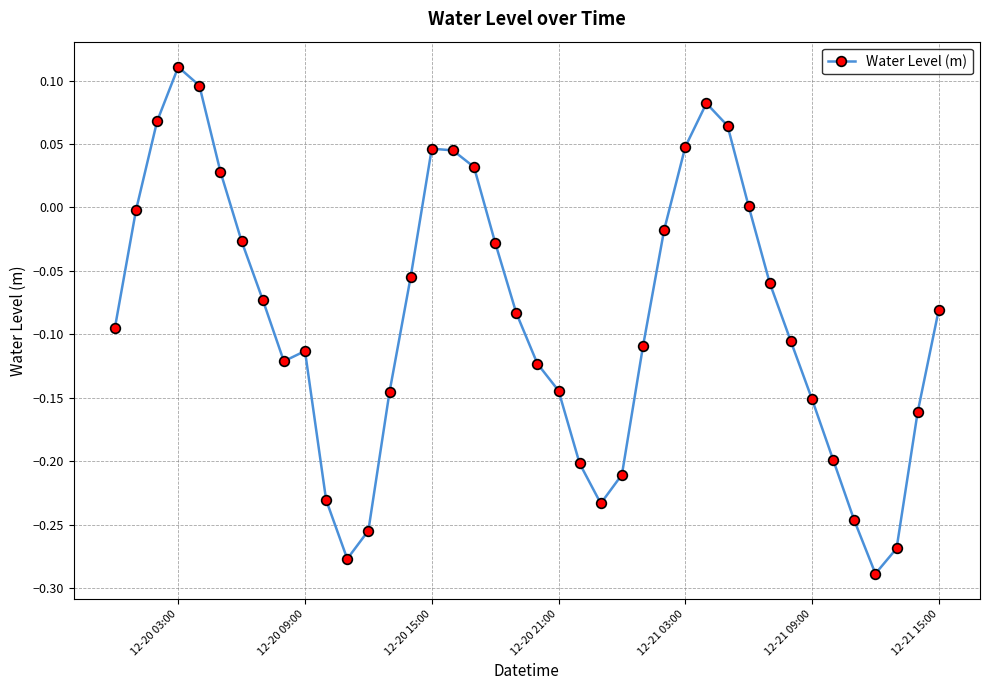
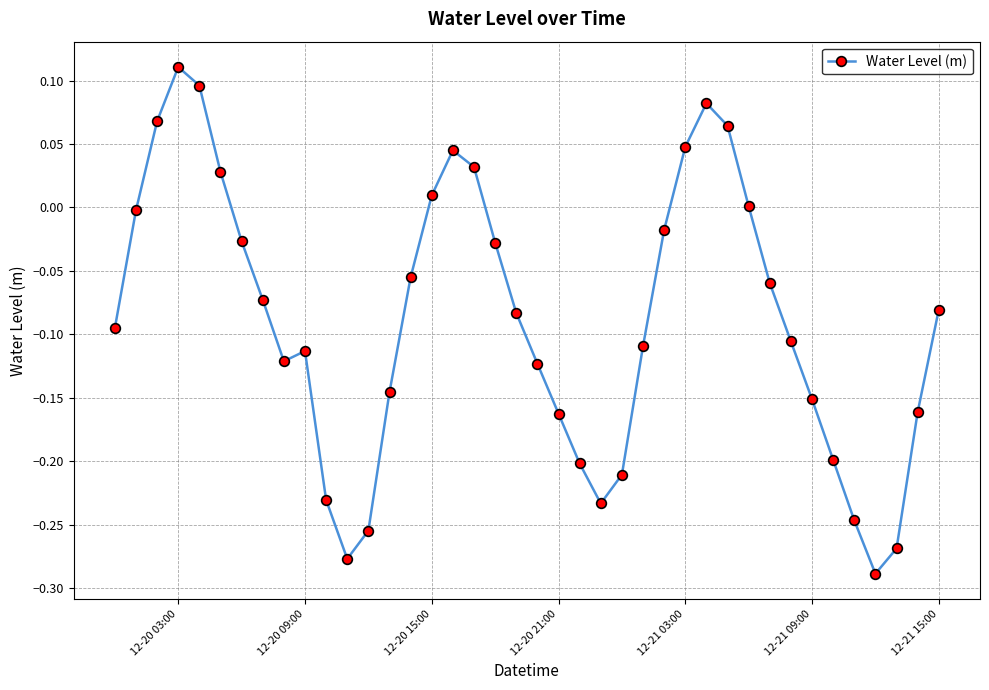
12-20 15:00: 0.046 -> 0.009
12-20 21:00: -0.144 -> -0.163
